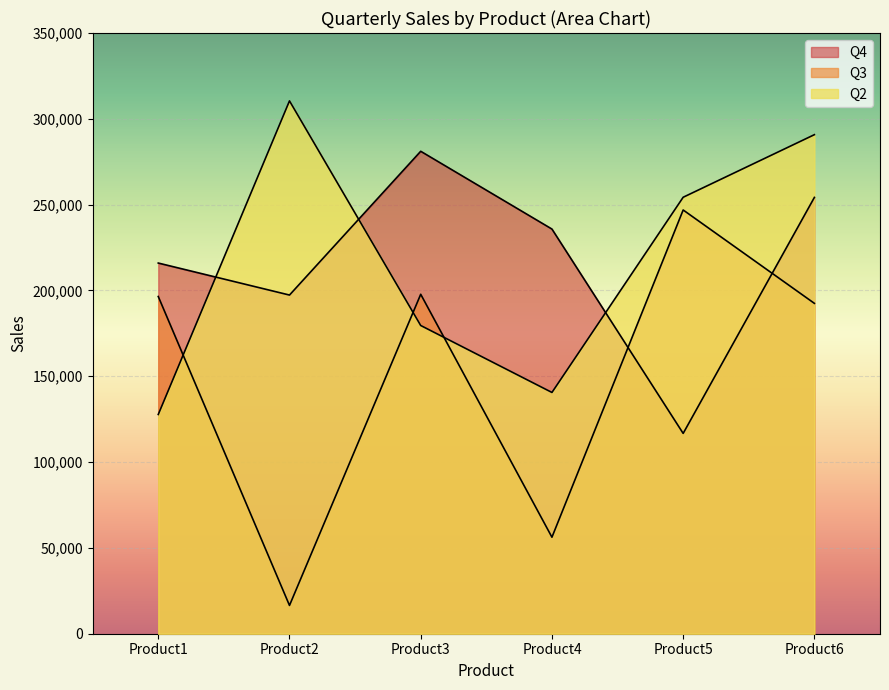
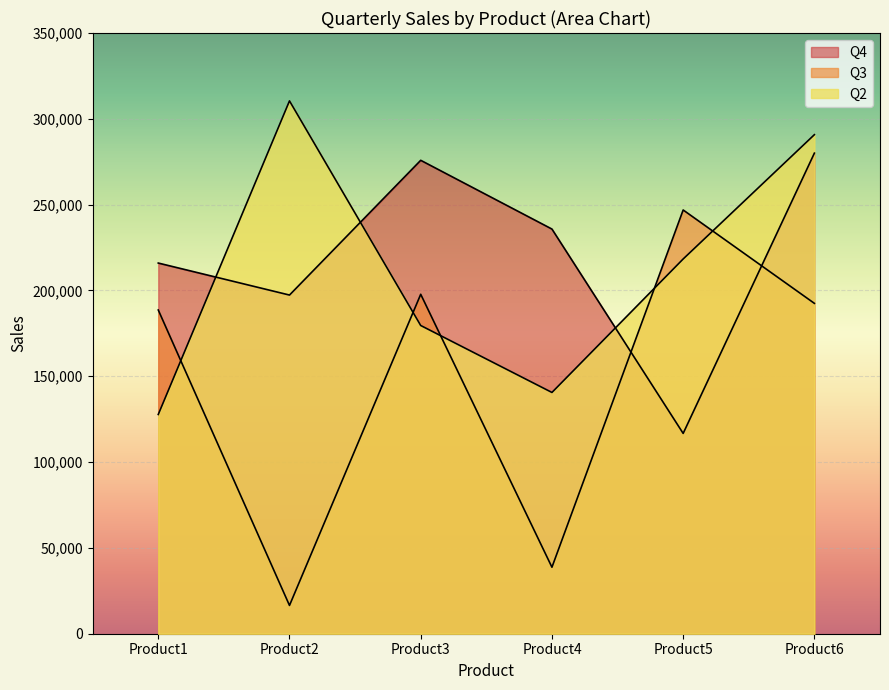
Q3, Product1: 196,000 -> 189,000
Q4, Product3: 281,000 -> 276,000
Q3, Product4: 56,000 -> 39,000
Q2, Product5: 254,000 -> 218,000
Q4, Product6: 254,000 -> 280,000
